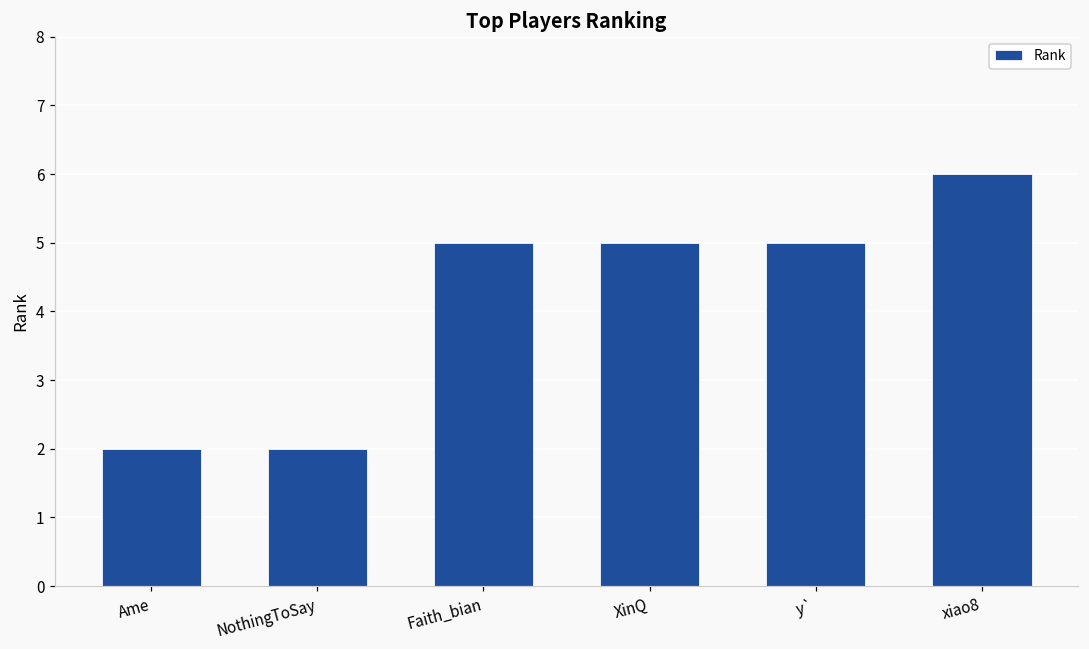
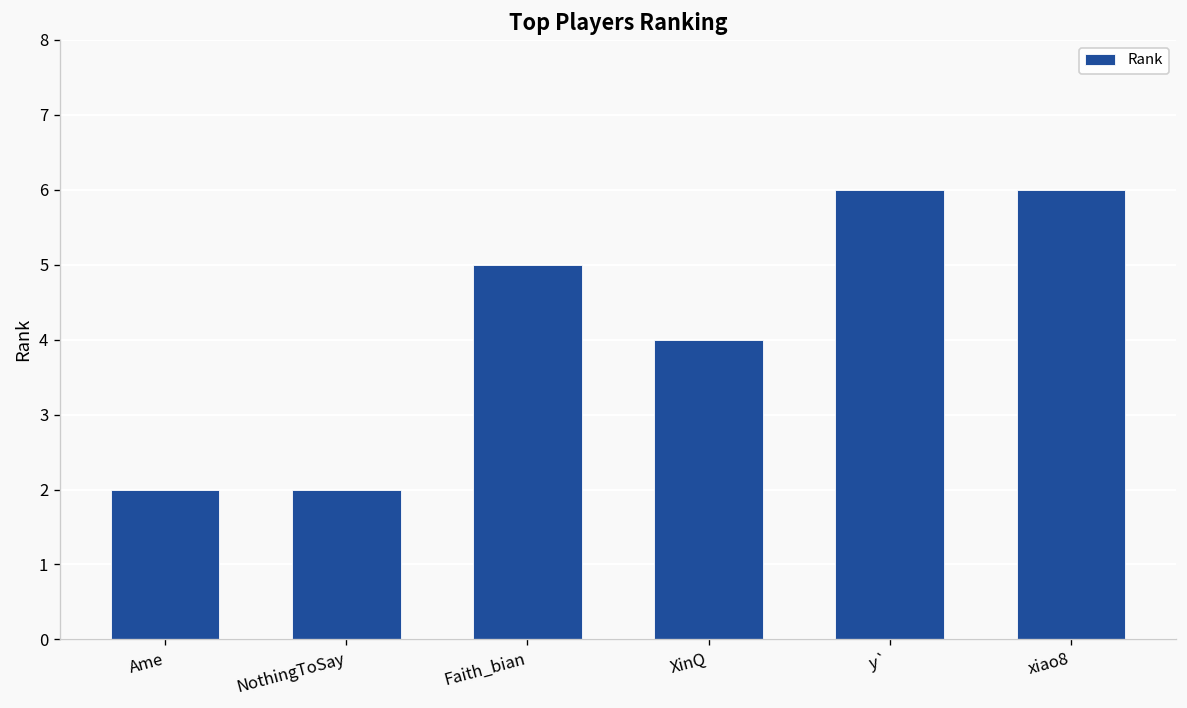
XinQ: 5 -> 4
y`: 5 -> 6
